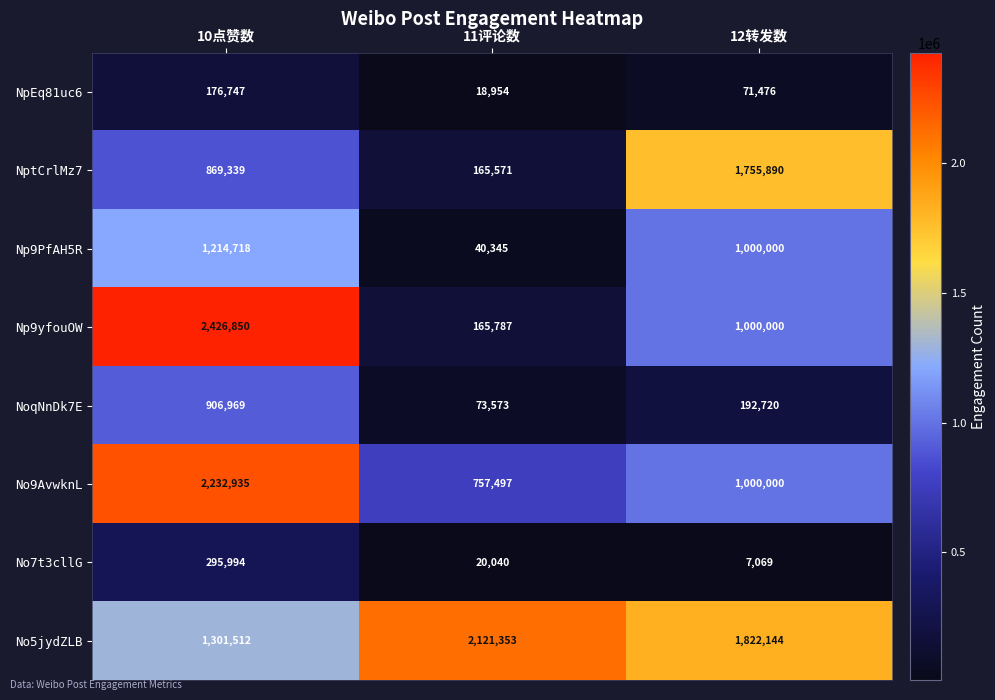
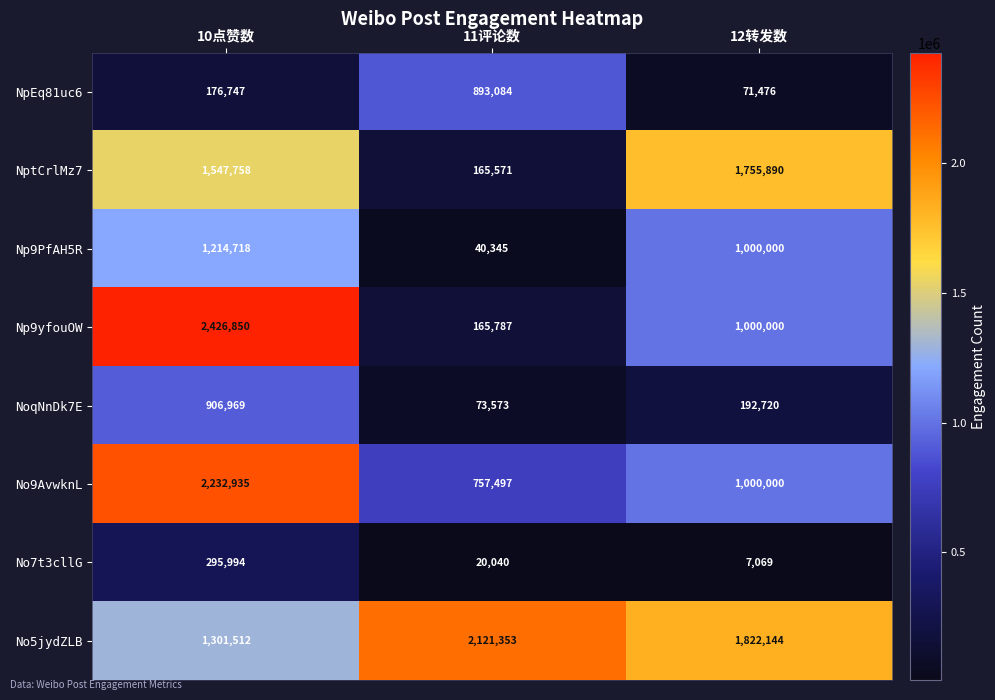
NpEq81uc6, 11评论数: 18,954 -> 893,084
NptCrlMz7, 10点赞数: 869,339 -> 1,547,758
